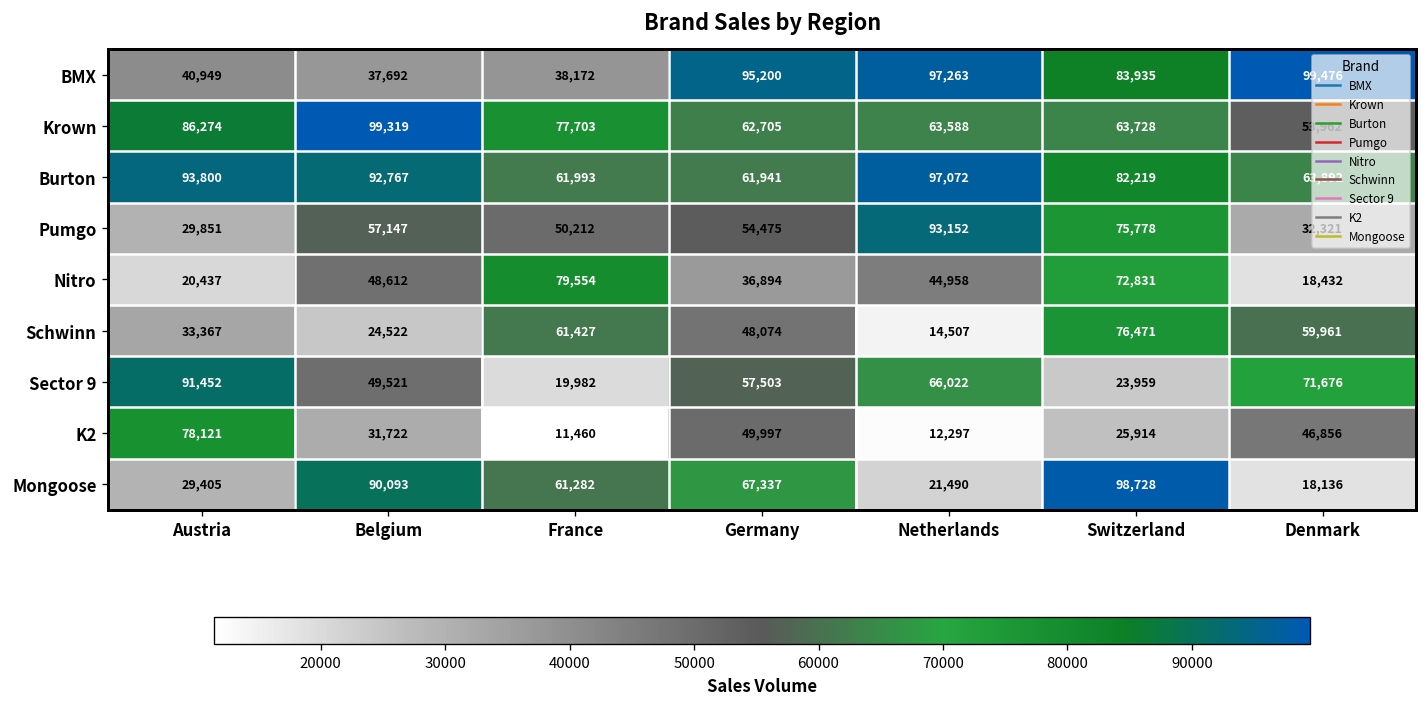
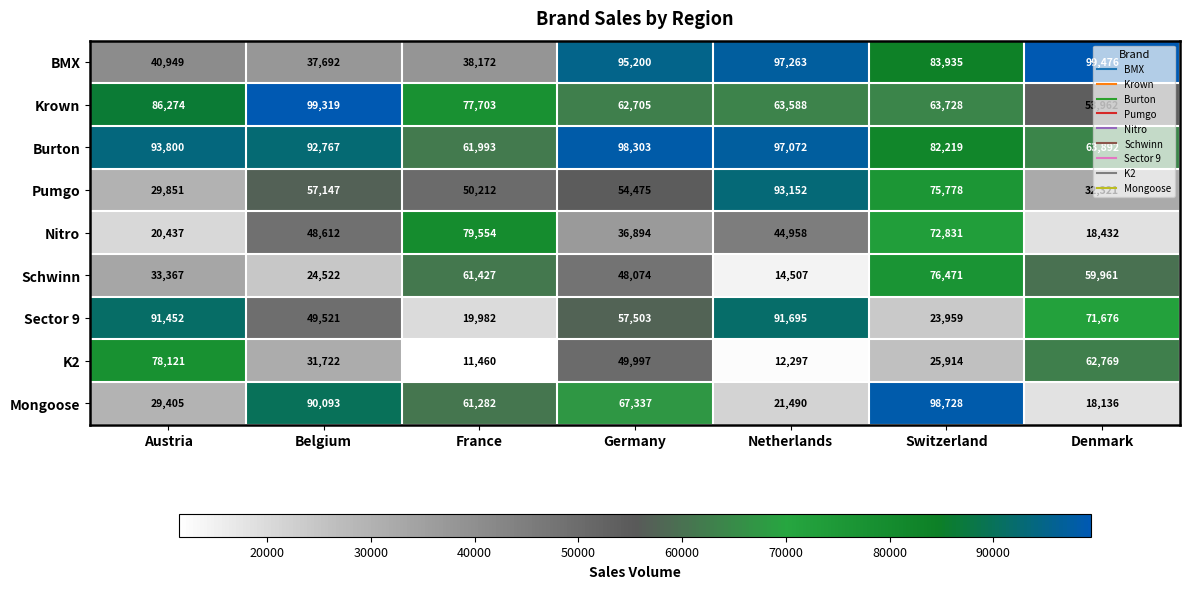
Burton, Germany: 61,941 -> 98,303
Sector 9, Netherlands: 66,022 -> 91,695
K2, Denmark: 46,856 -> 62,769
